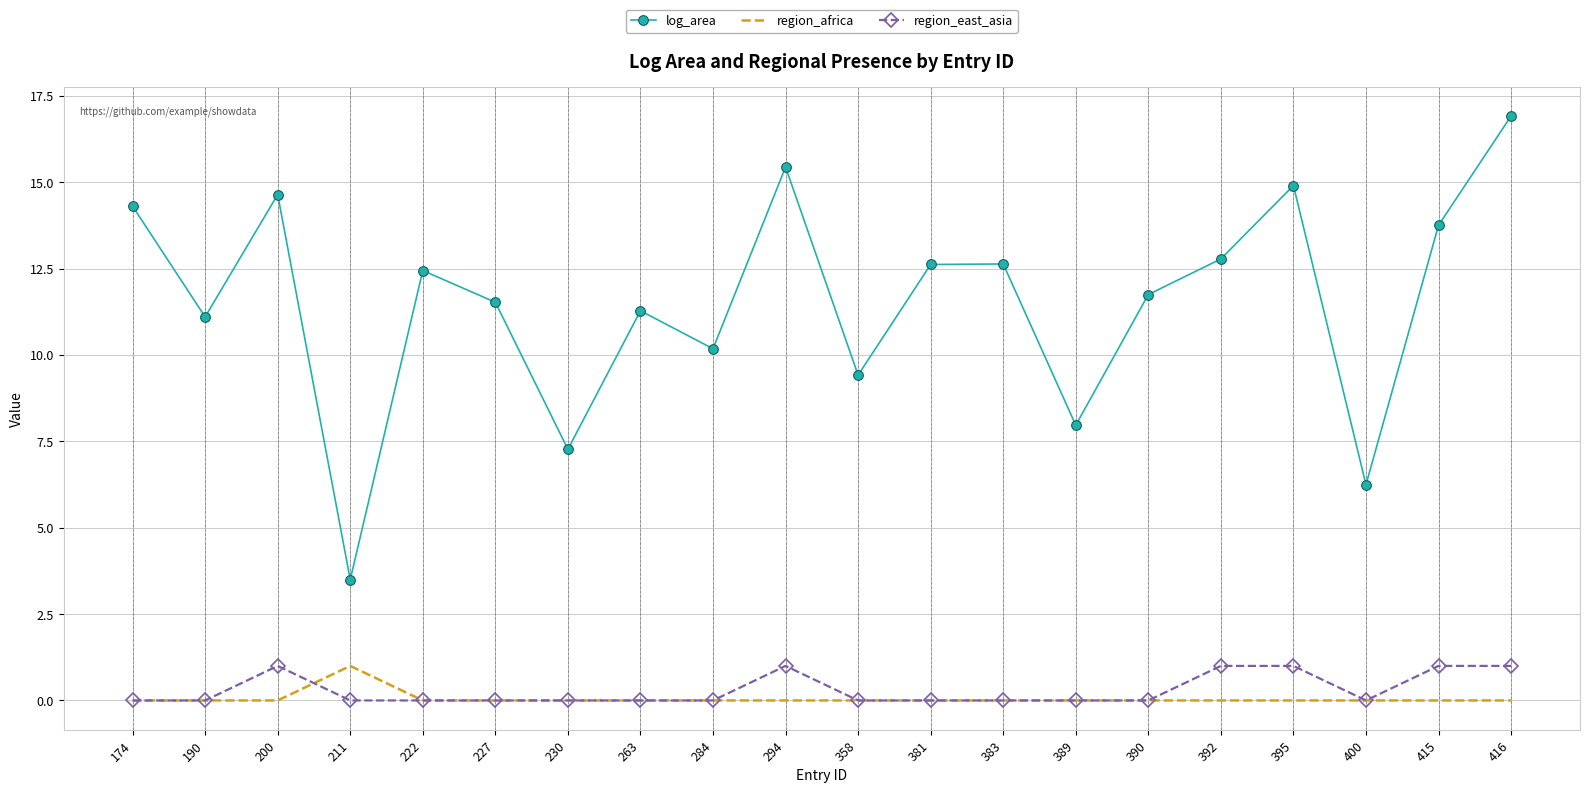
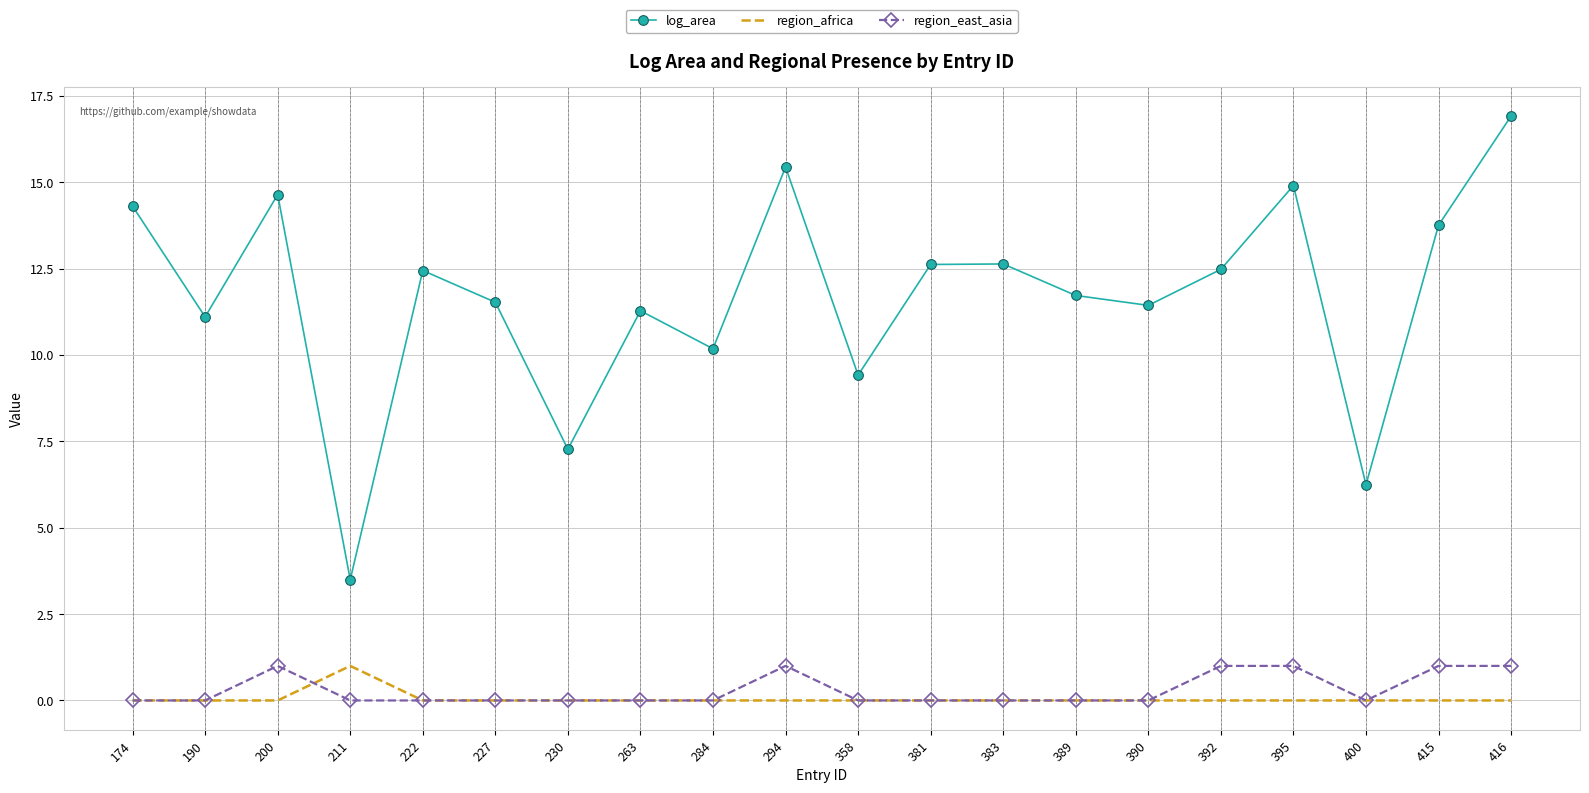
log_area, 389: 8.0 -> 11.7
log_area, 390: 11.7 -> 11.4
log_area, 392: 12.8 -> 12.5
